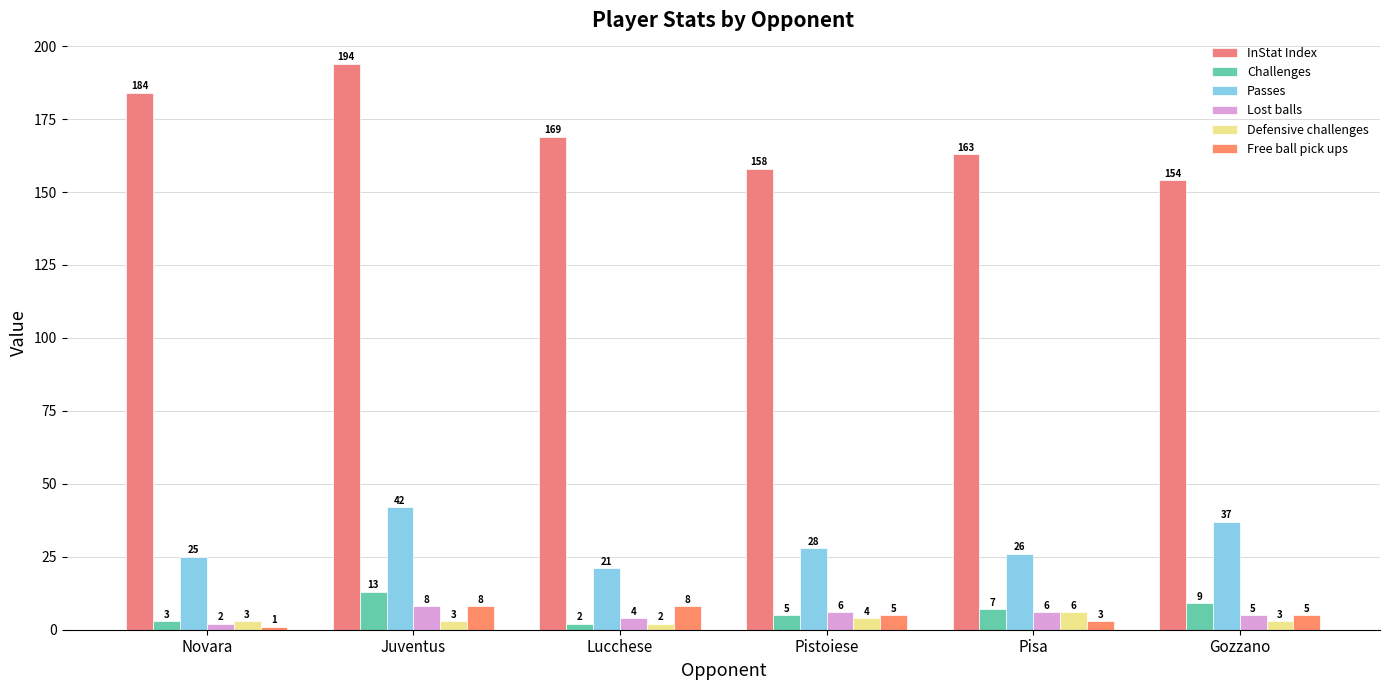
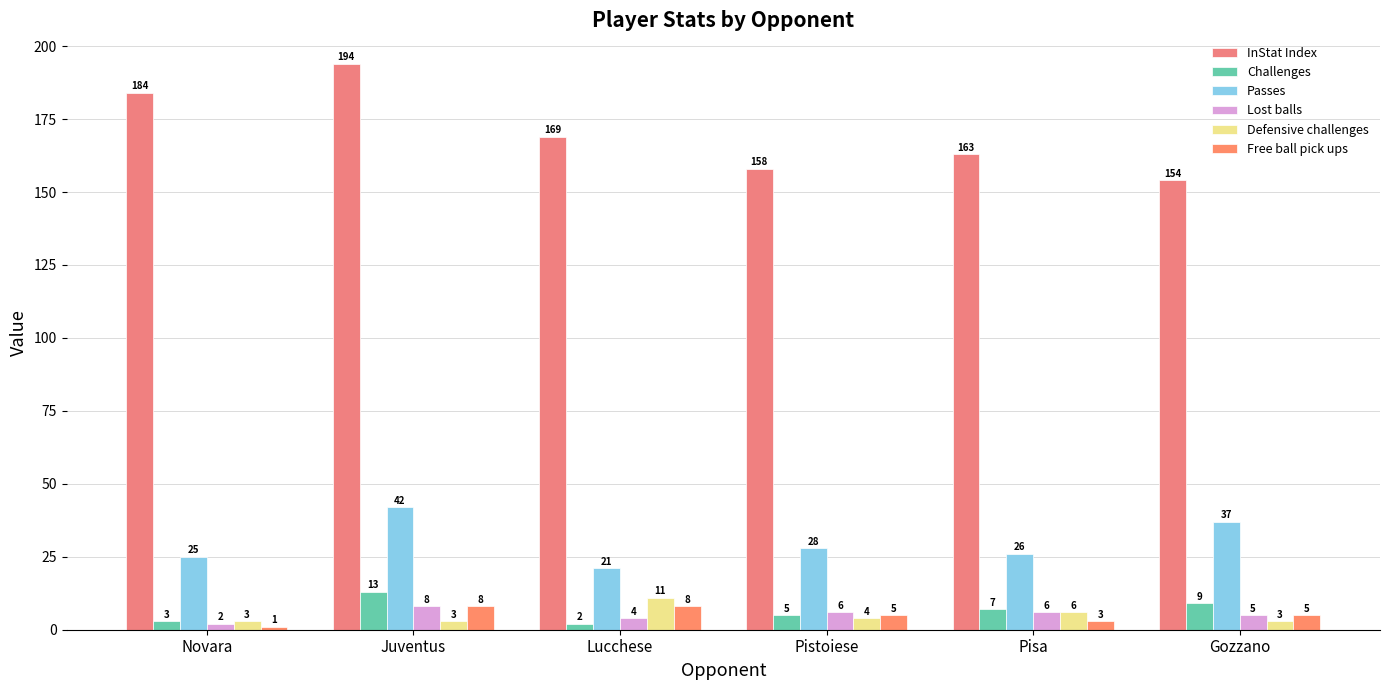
Defensive challenges, Lucchese: 2 -> 11
